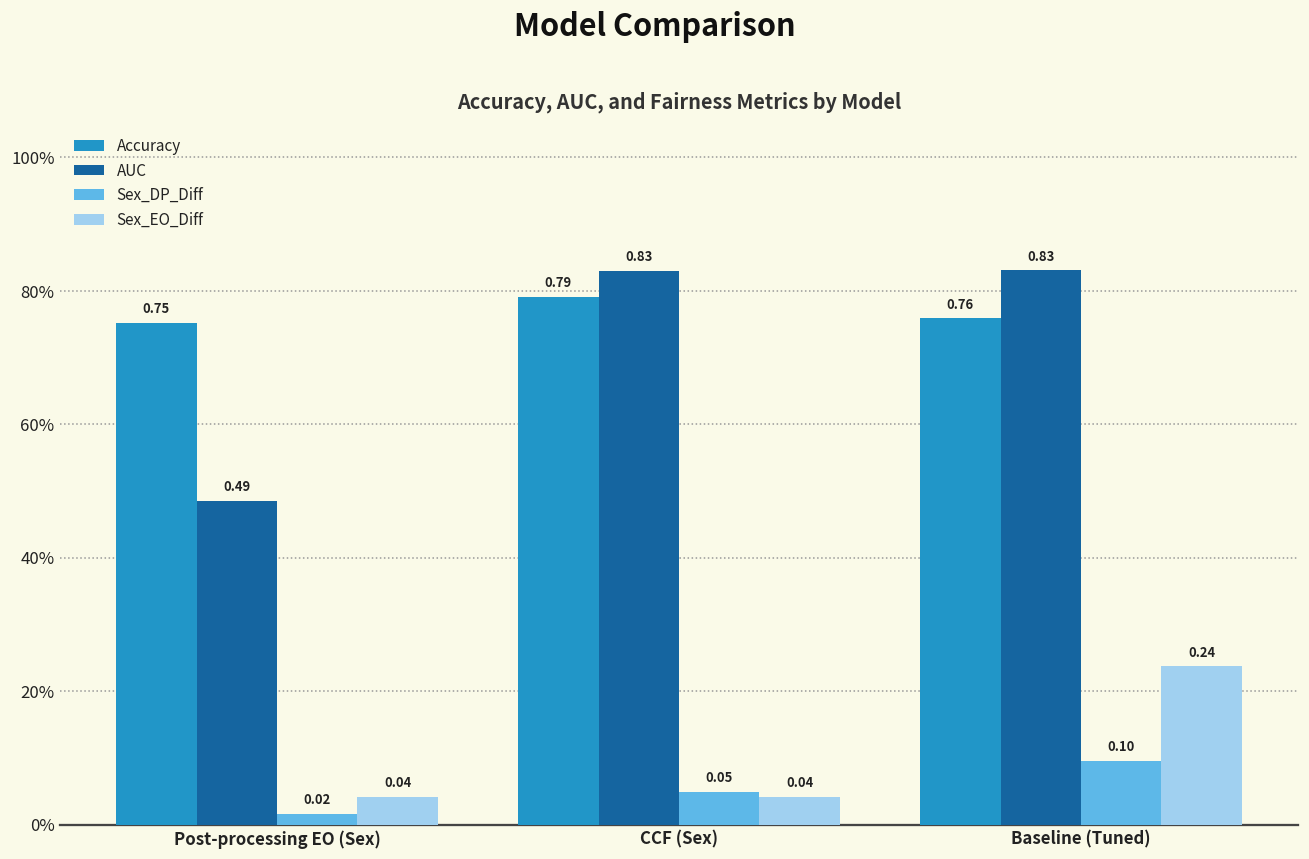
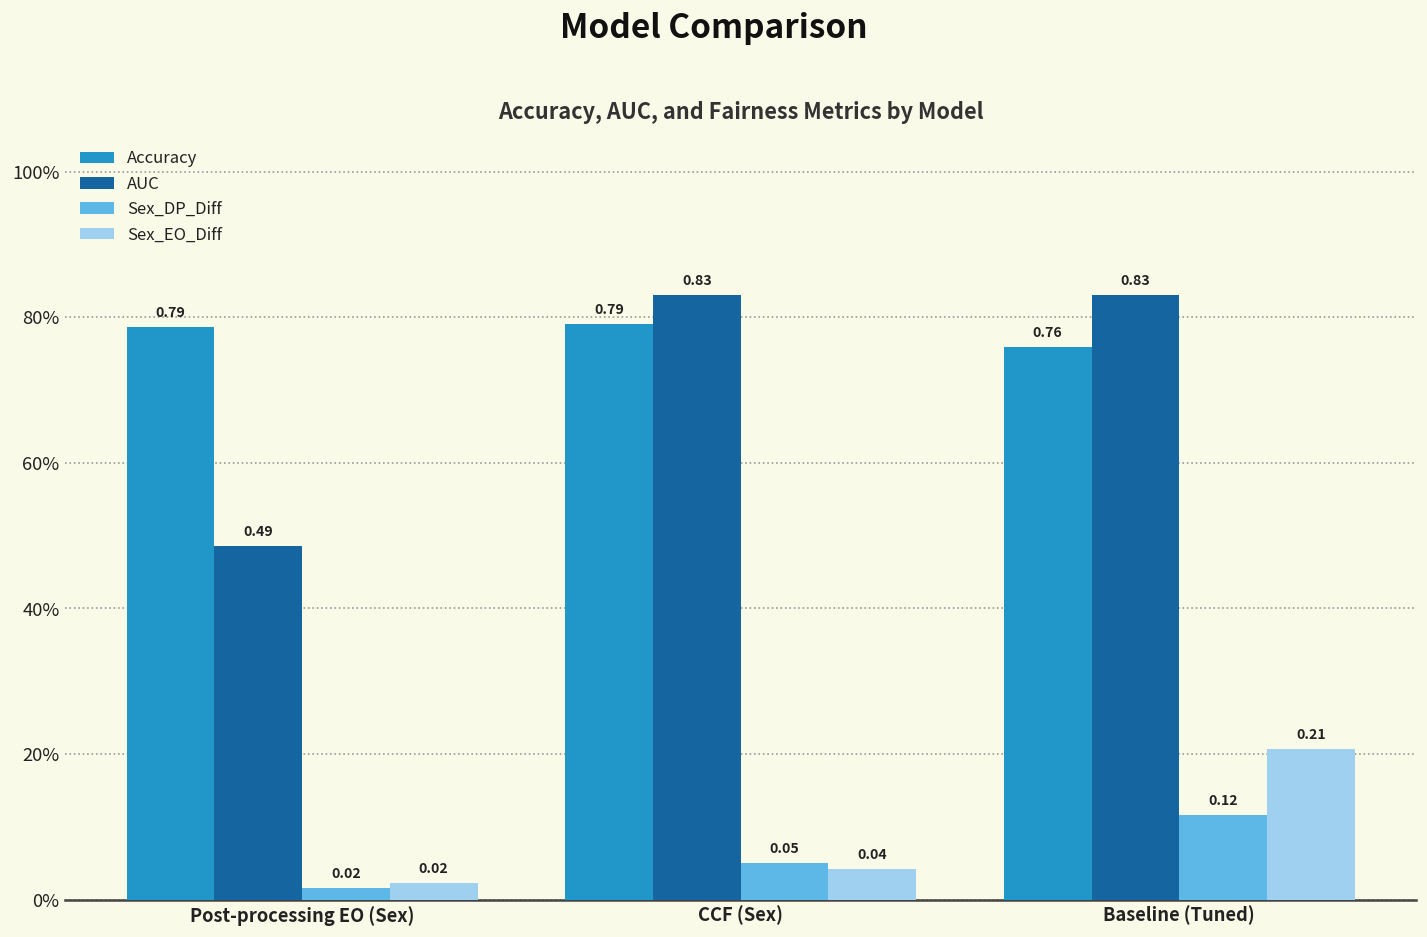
Accuracy, Post-processing EO (Sex): 0.75 -> 0.79
Sex_EO_Diff, Post-processing EO (Sex): 0.04 -> 0.02
Sex_DP_Diff, Baseline (Tuned): 0.10 -> 0.12
Sex_EO_Diff, Baseline (Tuned): 0.24 -> 0.21
